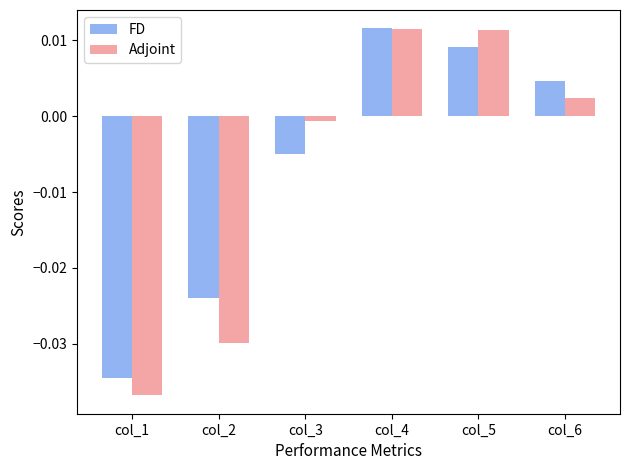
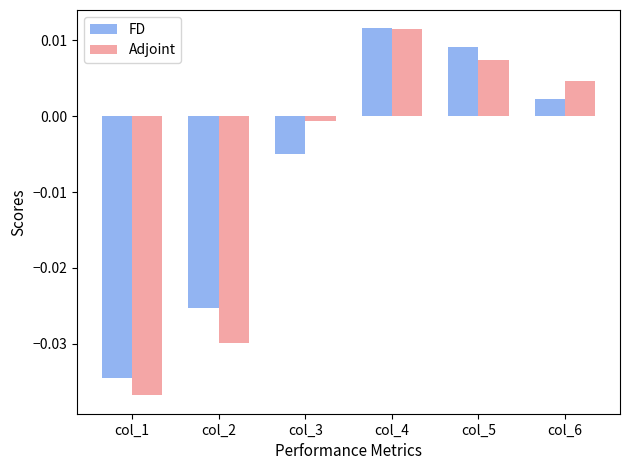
FD, col_2: -0.024 -> -0.025
Adjoint, col_5: 0.011 -> 0.007
FD, col_6: 0.005 -> 0.002
Adjoint, col_6: 0.002 -> 0.005
